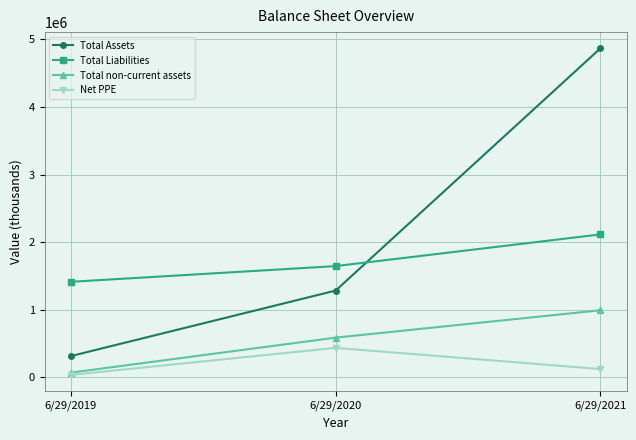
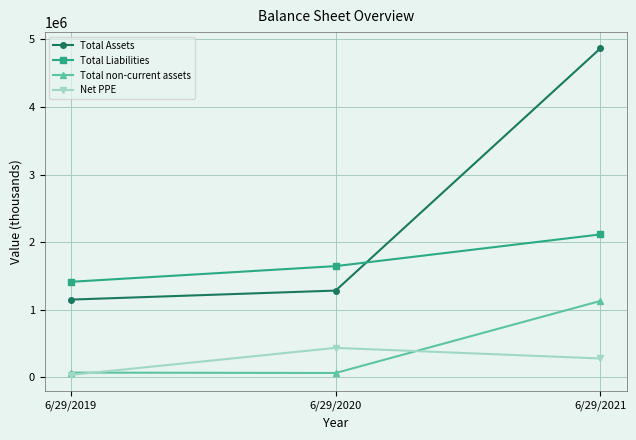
Total Assets, 6/29/2019: 300000 -> 1100000
Total non-current assets, 6/29/2020: 600000 -> 100000
Total non-current assets, 6/29/2021: 1000000 -> 1100000
Net PPE, 6/29/2021: 100000 -> 300000
